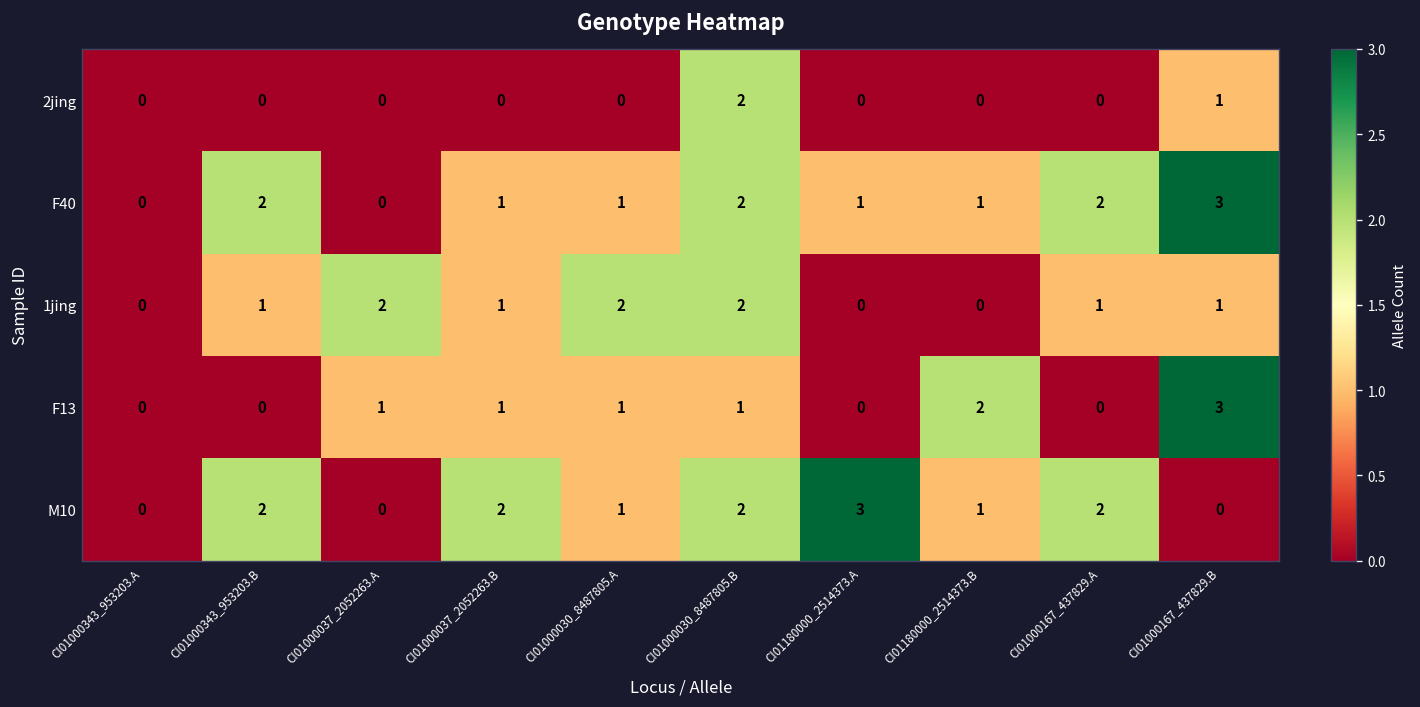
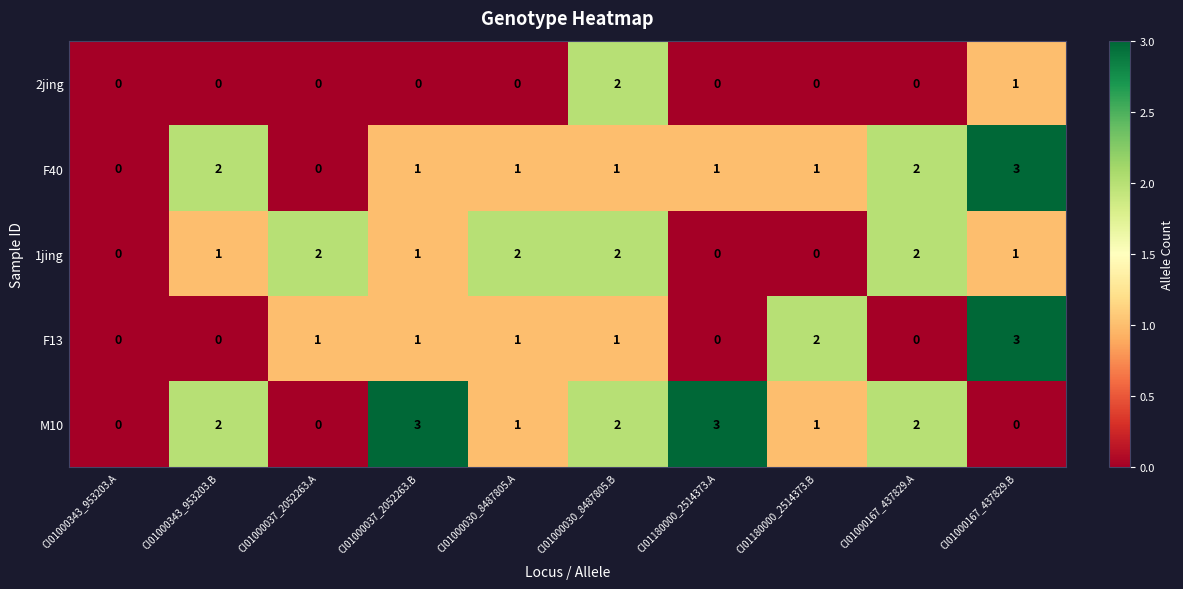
F40, CI01000030_8487805.B: 2 -> 1
1jing, CI01000167_437829.A: 1 -> 2
M10, CI01000037_2052263.B: 2 -> 3
